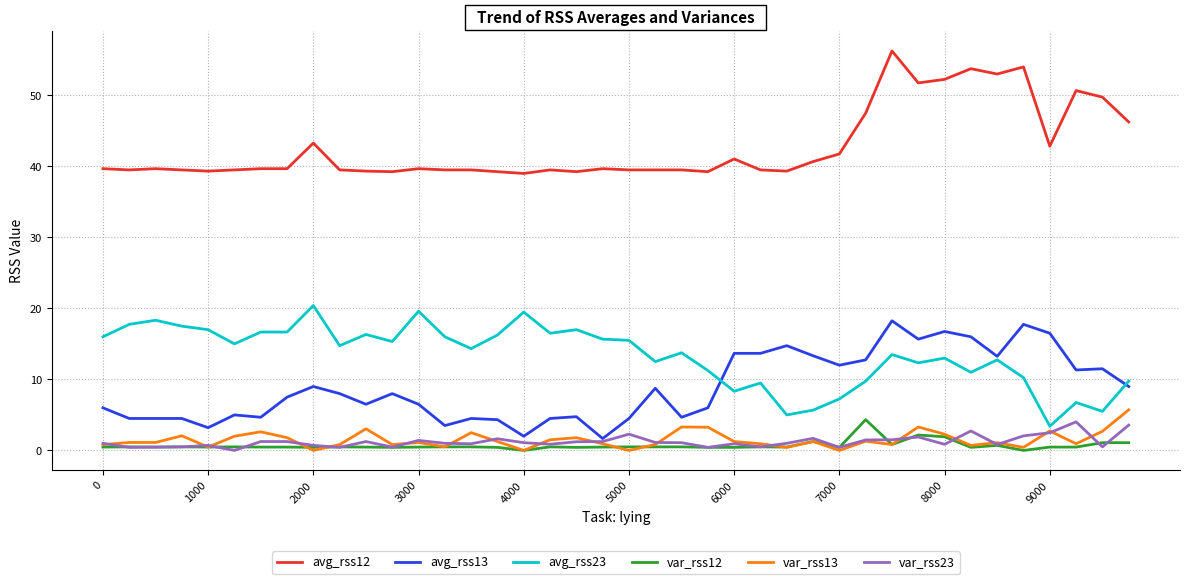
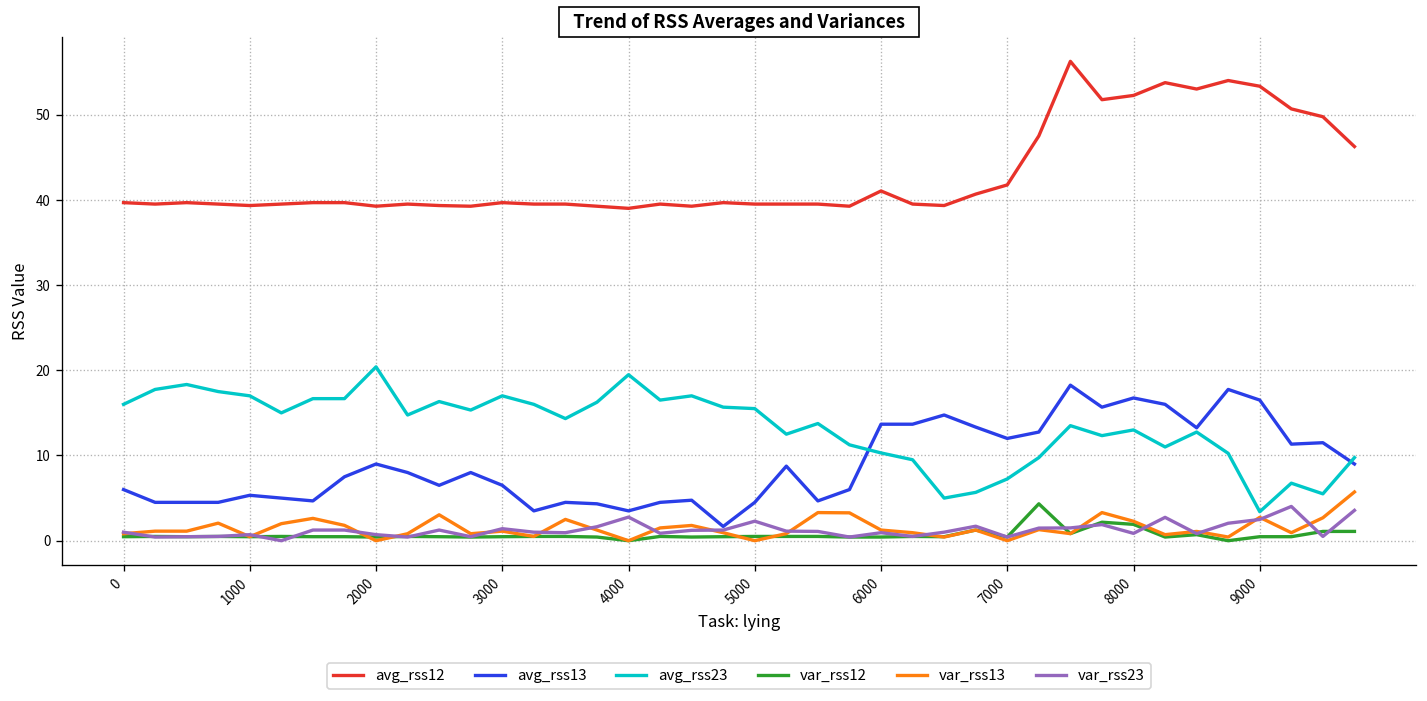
avg_rss13, 1000: 3 -> 5
avg_rss12, 2000: 43 -> 39
avg_rss23, 3000: 20 -> 17
avg_rss13, 4000: 2 -> 4
var_rss23, 4000: 1 -> 3
avg_rss23, 6000: 8 -> 10
avg_rss12, 9000: 43 -> 53
